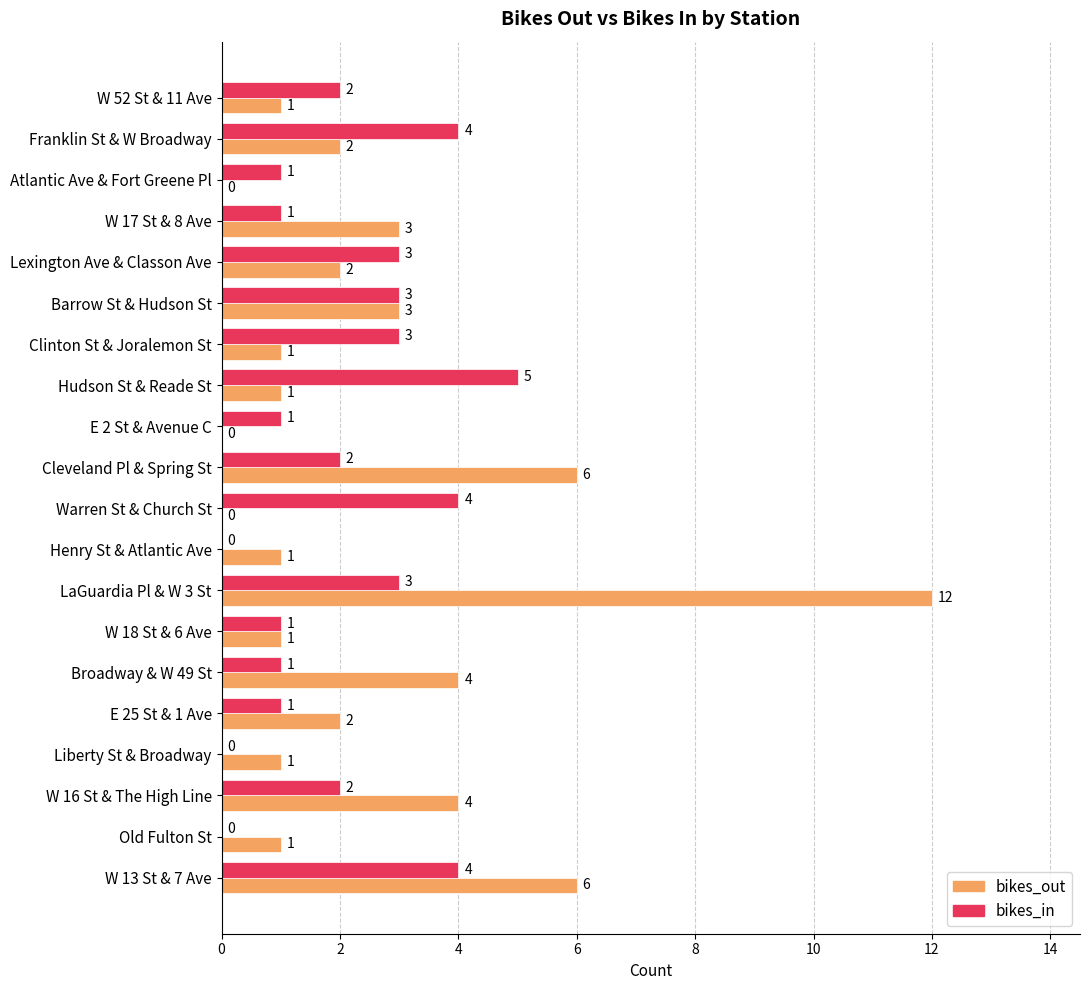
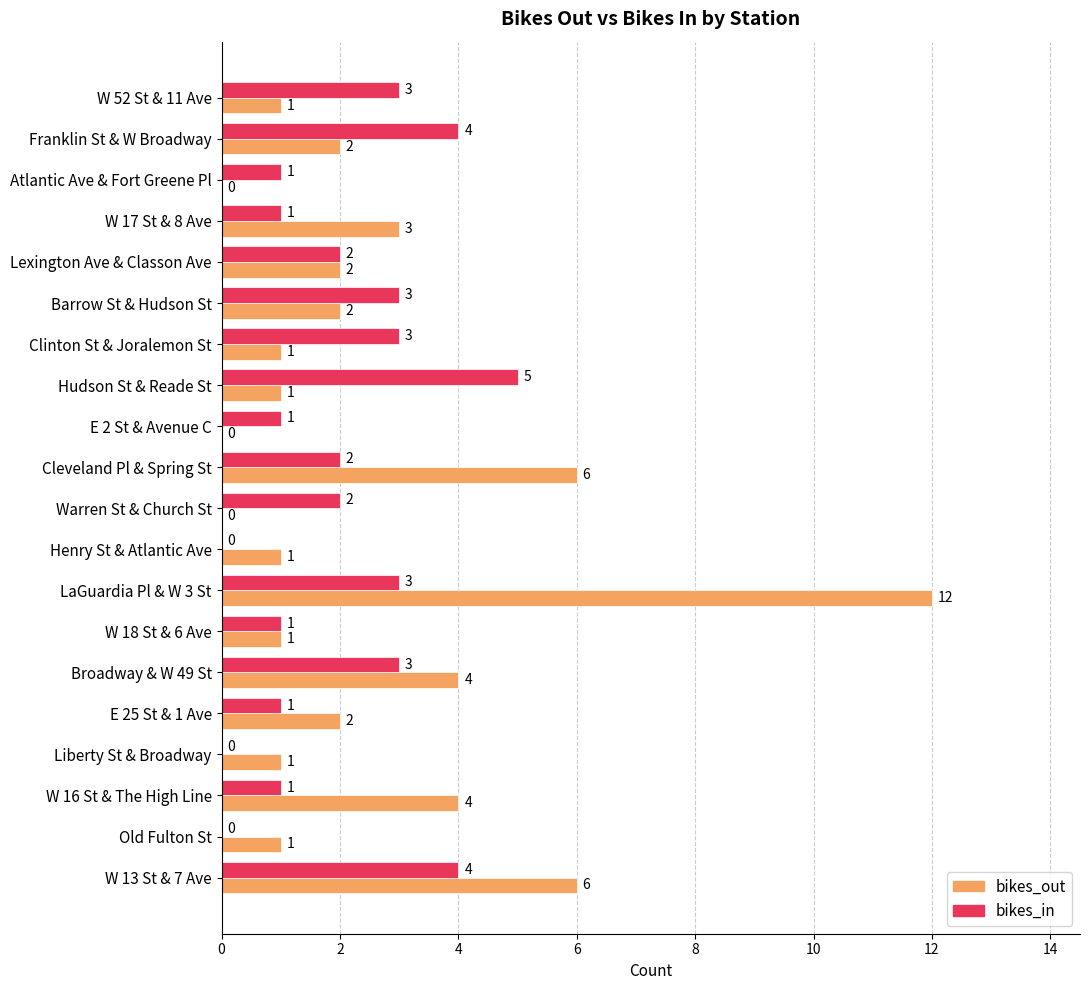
bikes_in, W 52 St & 11 Ave: 2 -> 3
bikes_in, Lexington Ave & Classon Ave: 3 -> 2
bikes_out, Barrow St & Hudson St: 3 -> 2
bikes_in, Warren St & Church St: 4 -> 2
bikes_in, Broadway & W 49 St: 1 -> 3
bikes_in, W 16 St & The High Line: 2 -> 1
